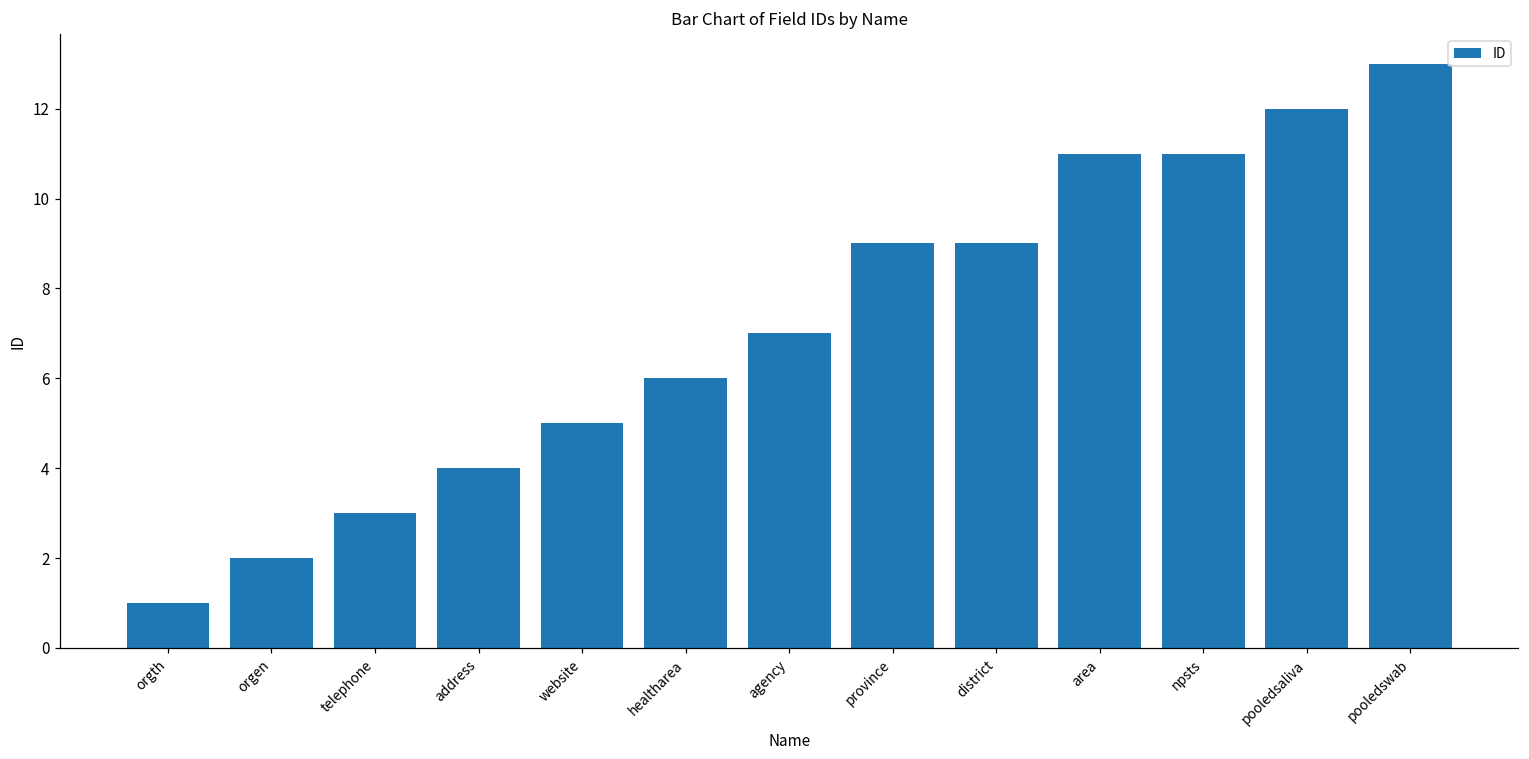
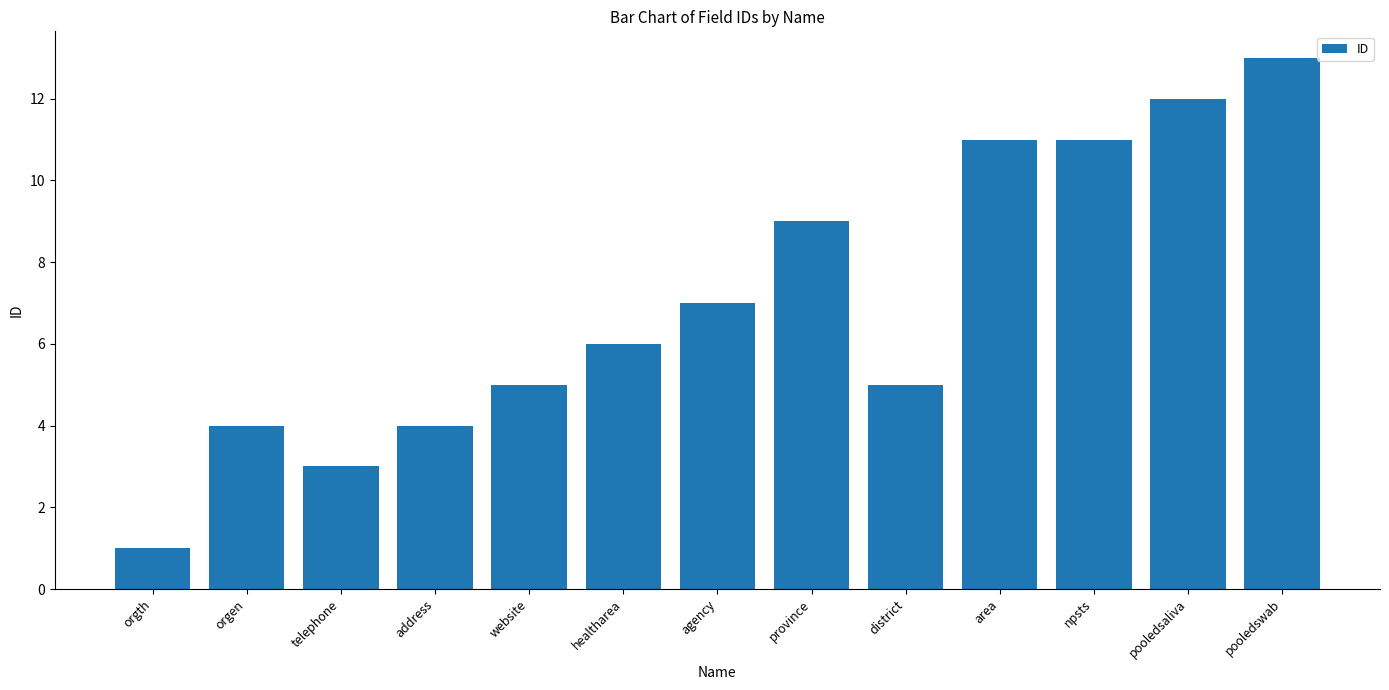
orgen: 2 -> 4
district: 9 -> 5
